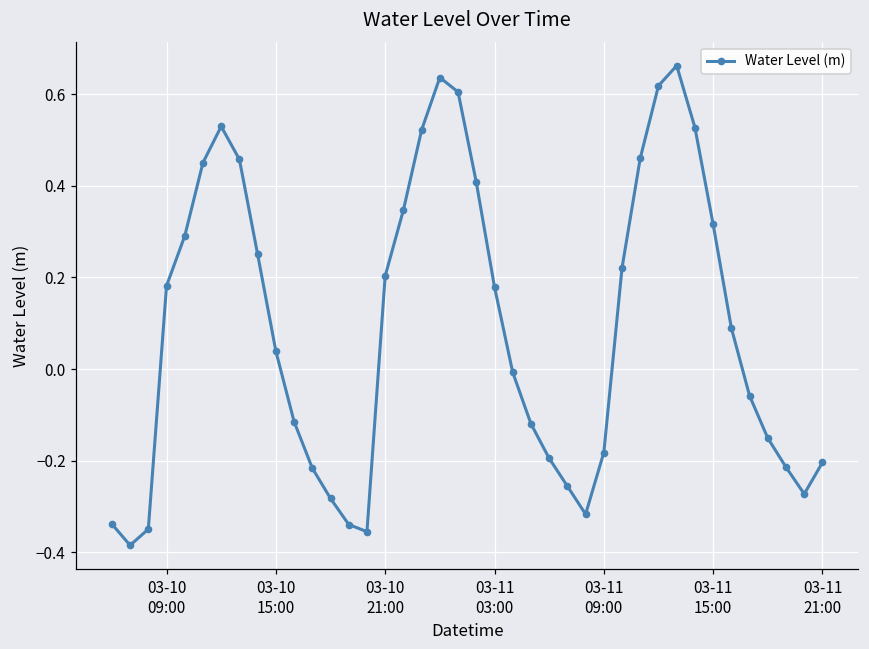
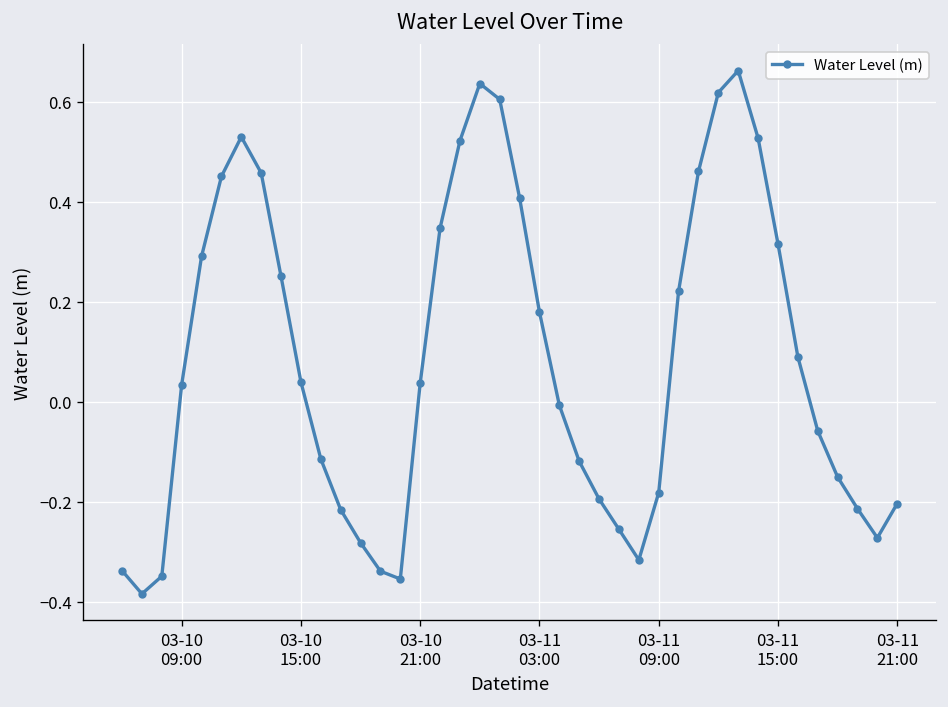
03-10 09:00: 0.18 -> 0.03
03-10 21:00: 0.20 -> 0.04
